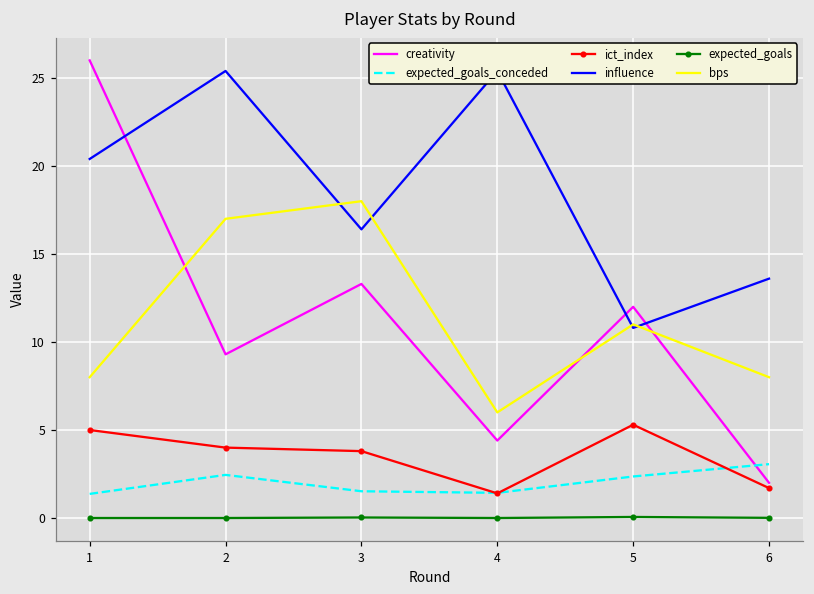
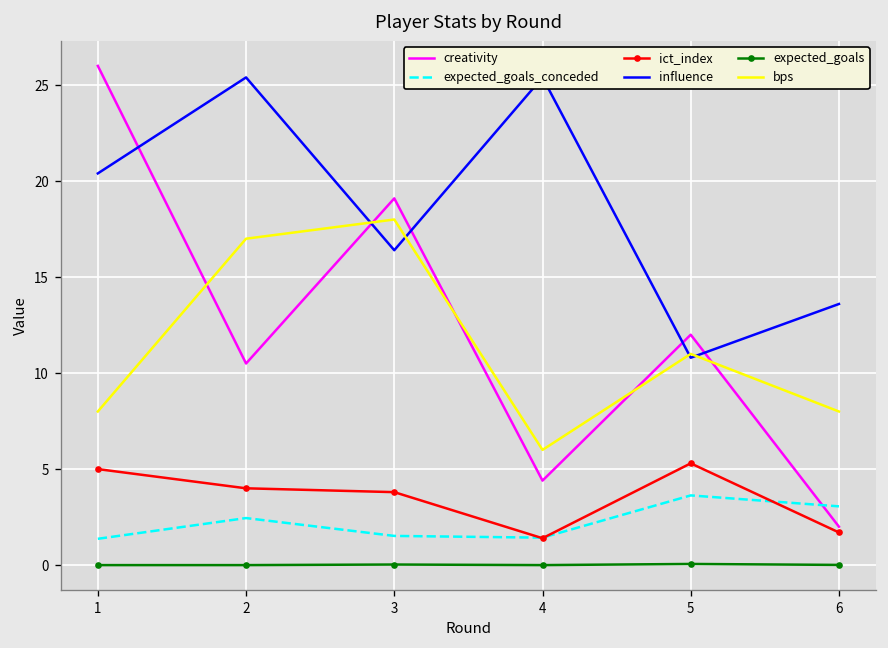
creativity, 2: 9.3 -> 10.5
creativity, 3: 13.3 -> 19.1
expected_goals_conceded, 5: 2.4 -> 3.6
